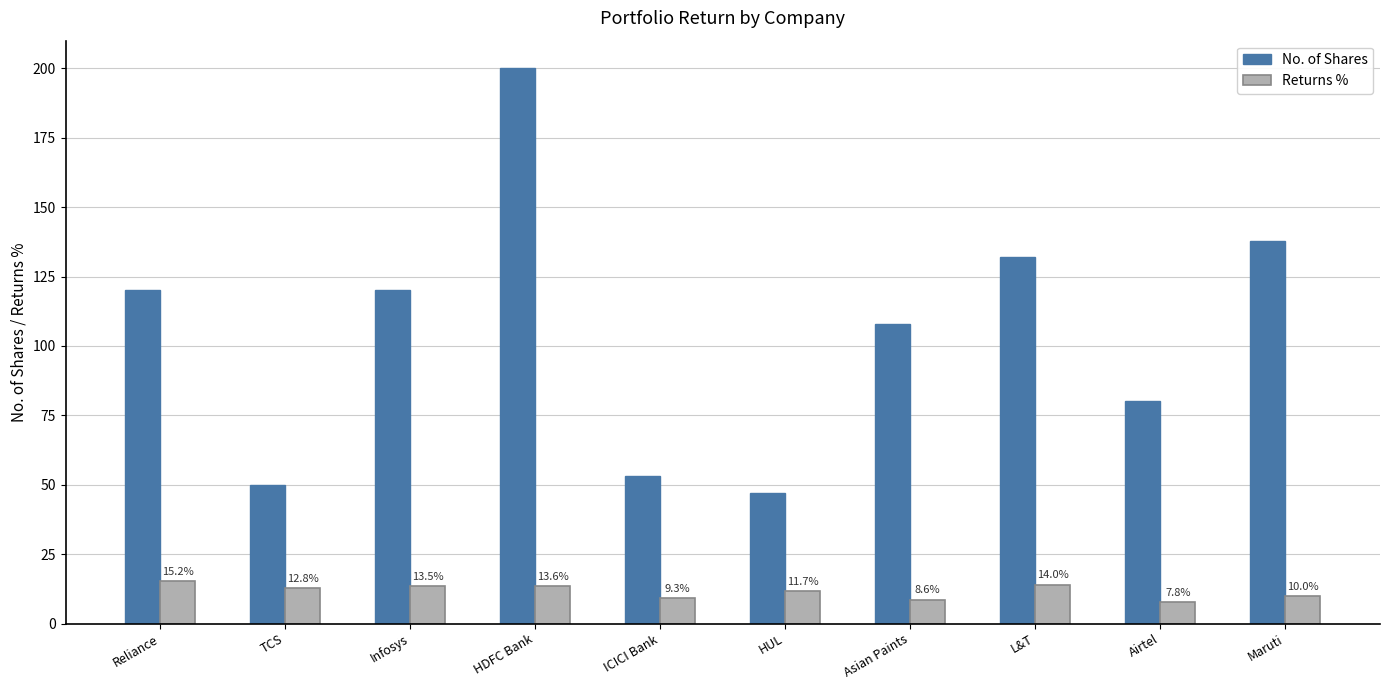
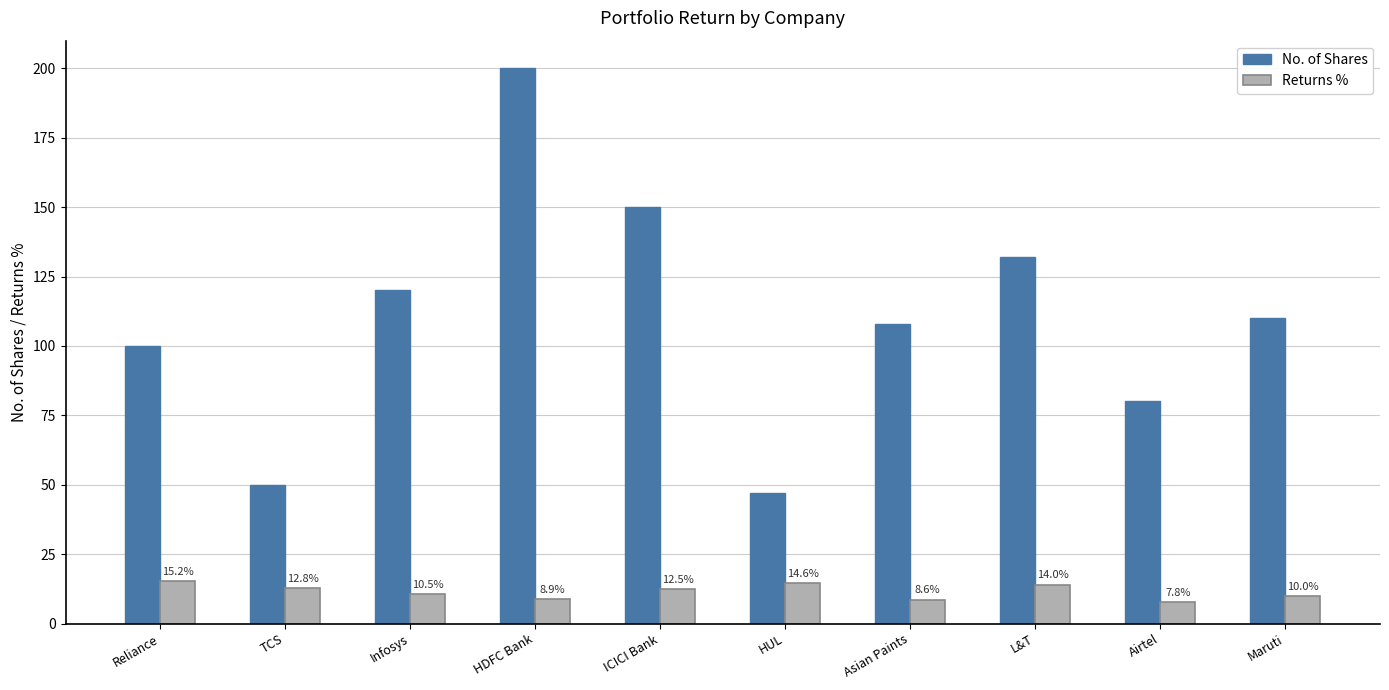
No. of Shares, Reliance: 120 -> 100
Returns %, Infosys: 13.5% -> 10.5%
Returns %, HDFC Bank: 13.6% -> 8.9%
No. of Shares, ICICI Bank: 53 -> 150
Returns %, ICICI Bank: 9.3% -> 12.5%
Returns %, HUL: 11.7% -> 14.6%
No. of Shares, Maruti: 138 -> 110
